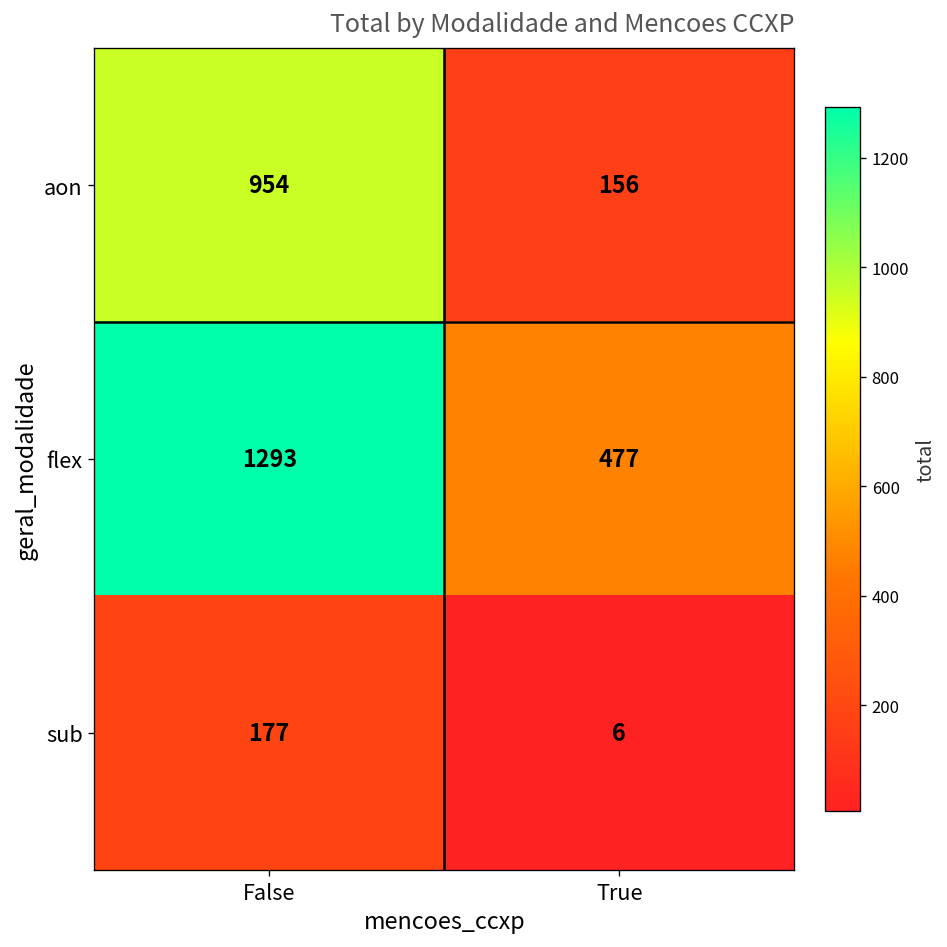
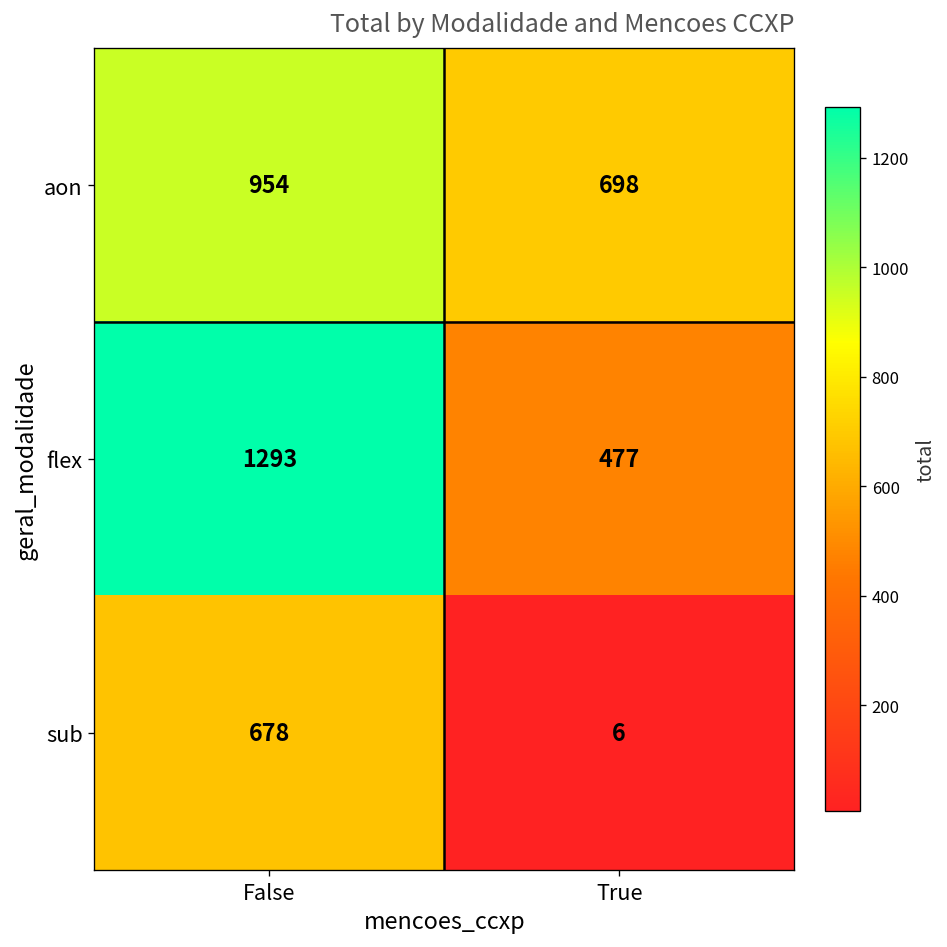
aon, True: 156 -> 698
sub, False: 177 -> 678
